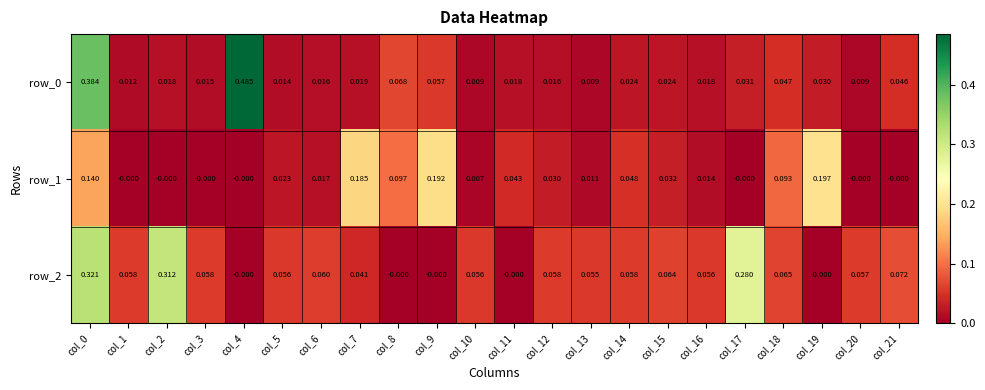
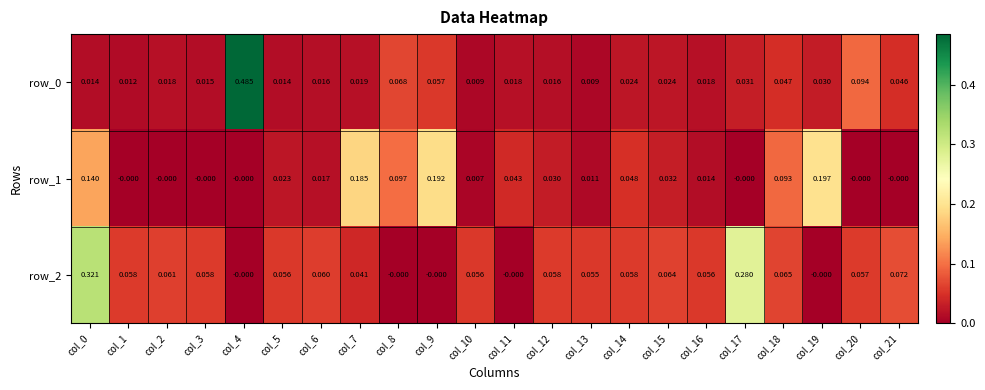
row_0, col_0: 0.384 -> 0.014
row_0, col_20: 0.009 -> 0.094
row_2, col_2: 0.312 -> 0.061
